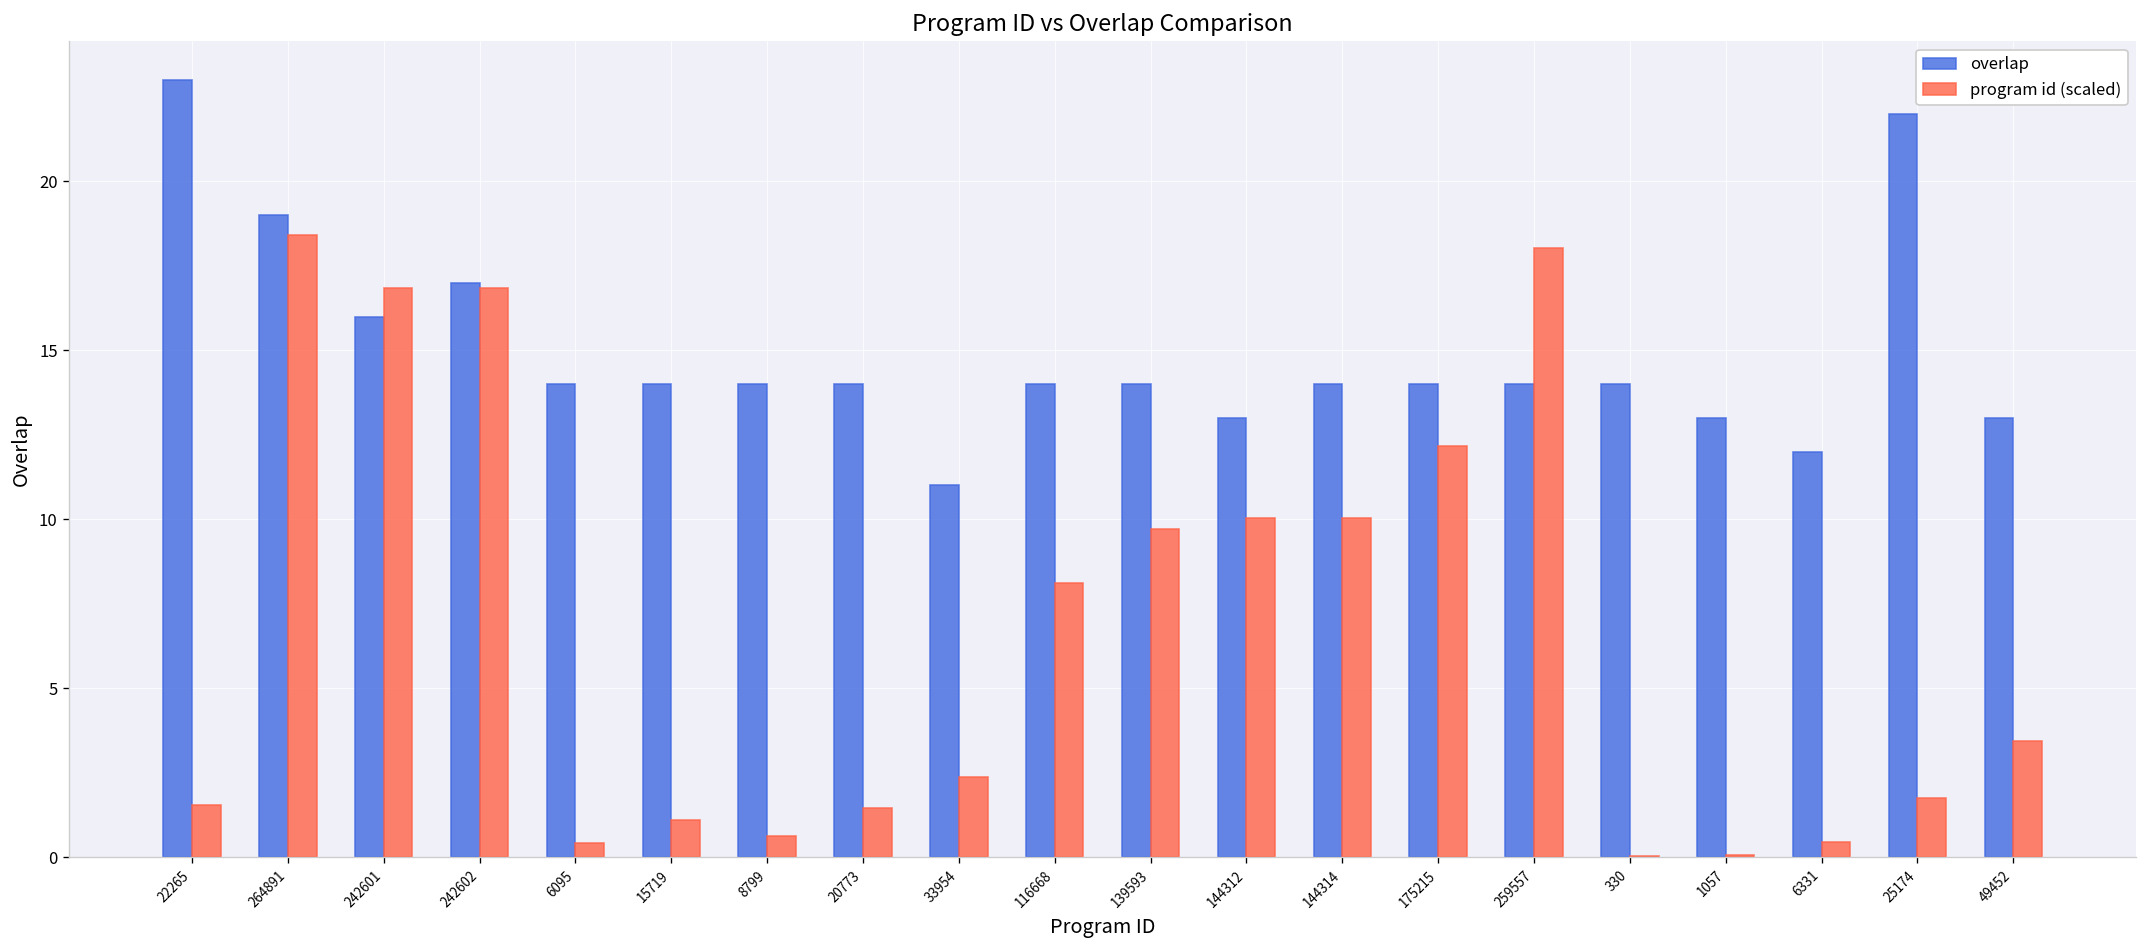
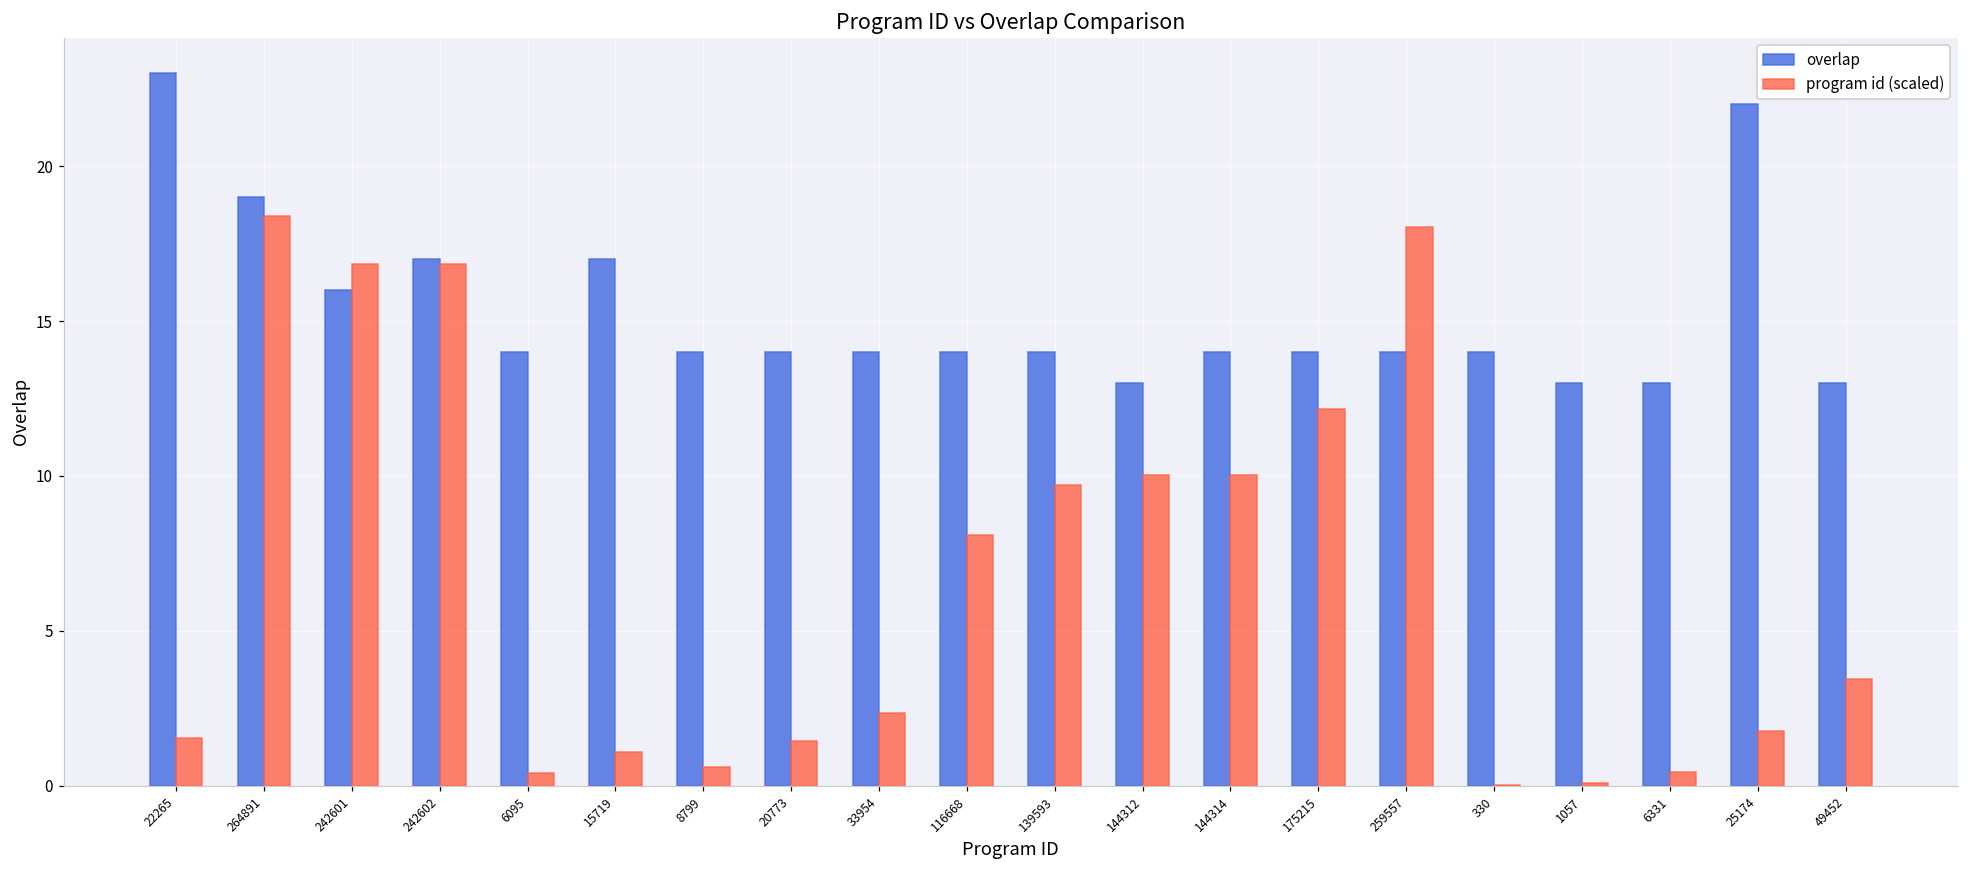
overlap, 15719: 14 -> 17
overlap, 33954: 11 -> 14
overlap, 6331: 12 -> 13
